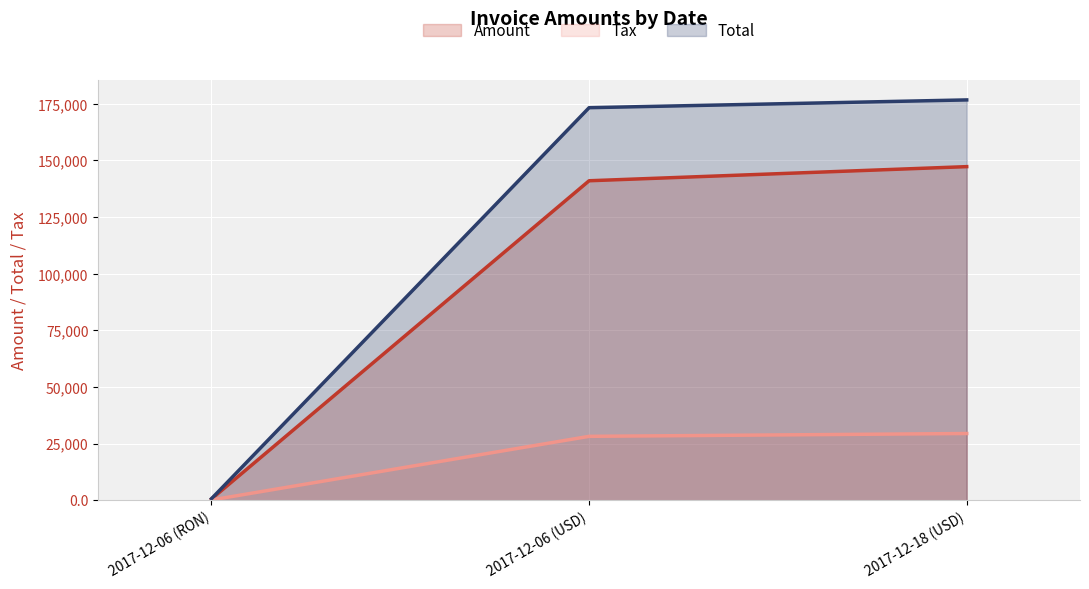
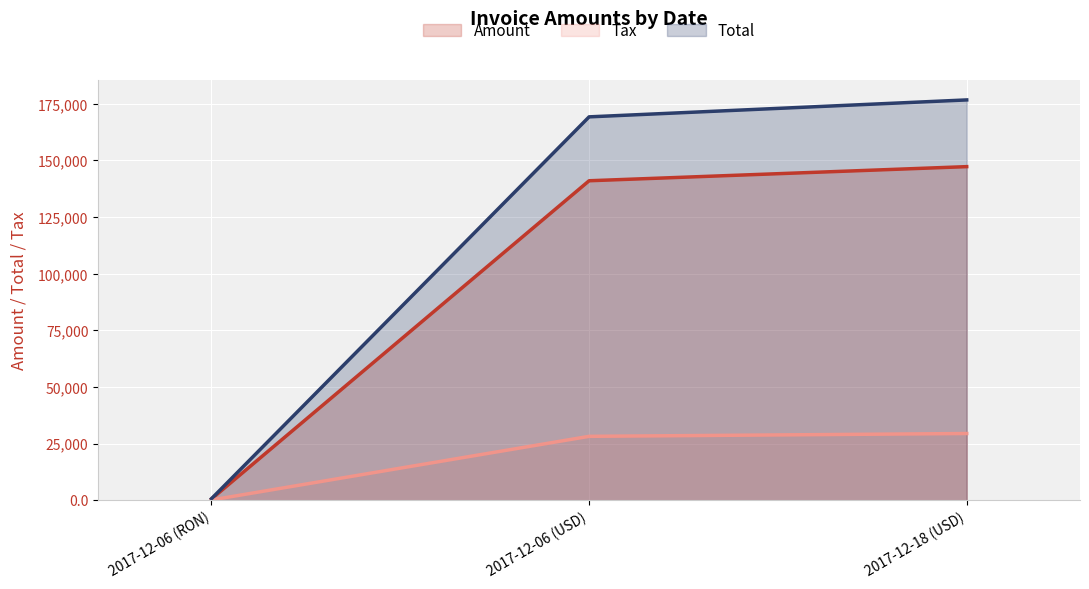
Total, 2017-12-06 (USD): 173,000 -> 169,000
